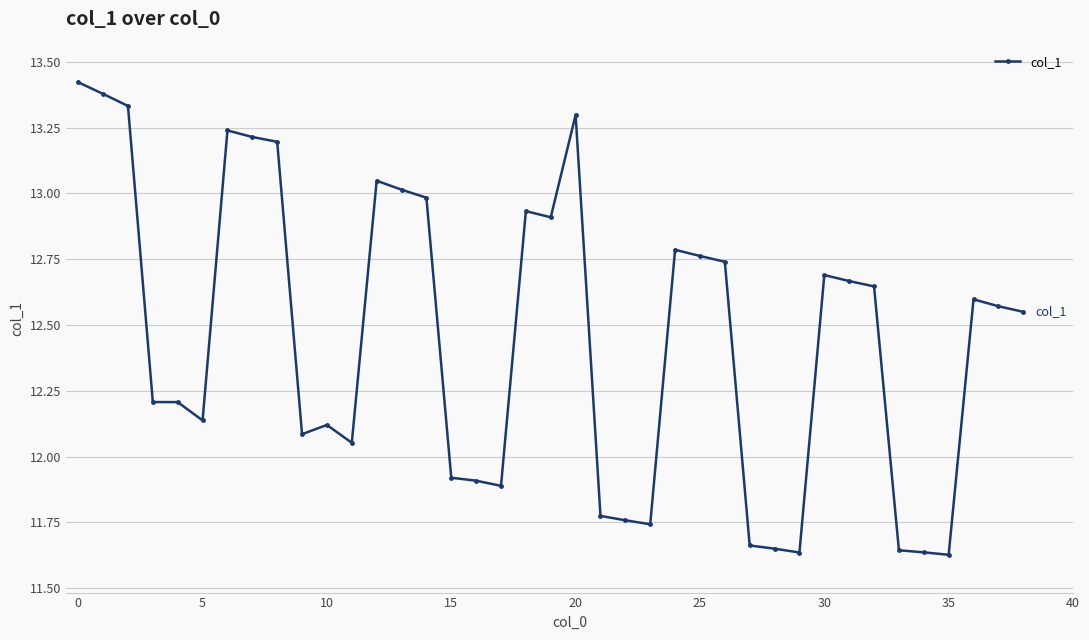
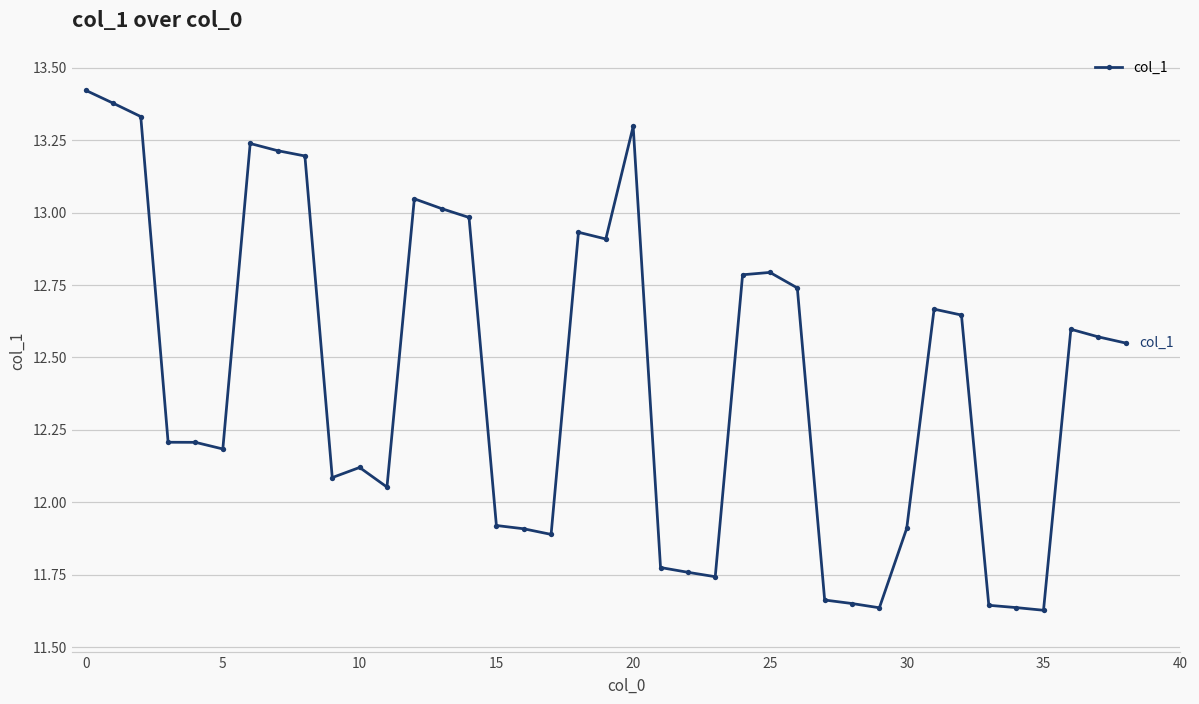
5: 12.14 -> 12.18
25: 12.76 -> 12.79
30: 12.69 -> 11.91
